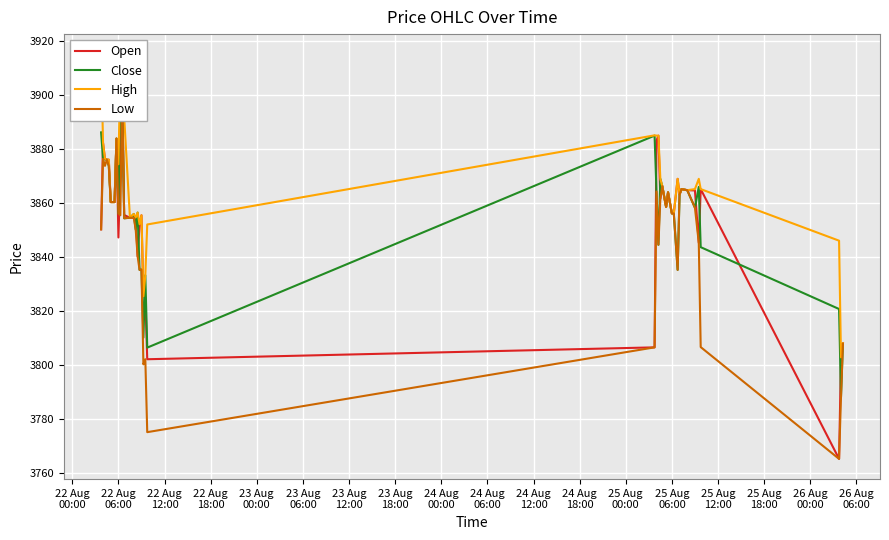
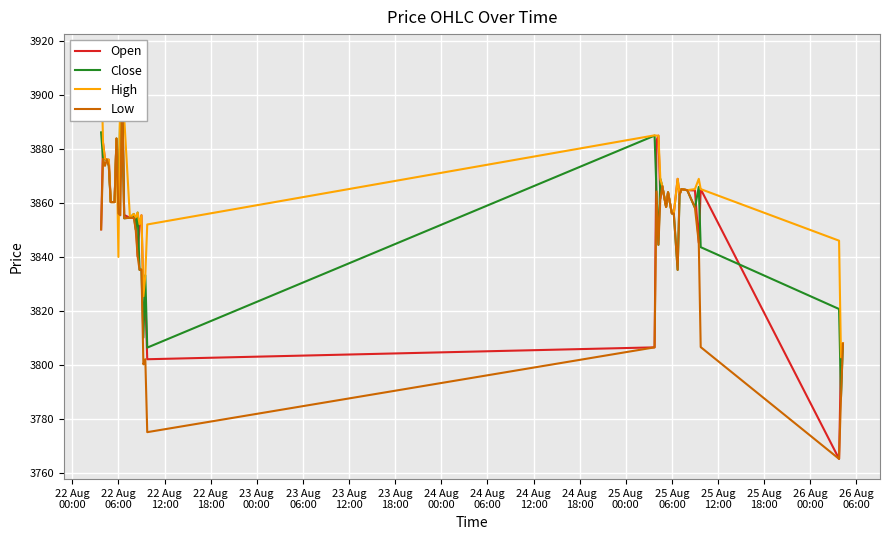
Open, 22 Aug 06:00: 3847 -> 3874
High, 22 Aug 06:00: 3874 -> 3840
